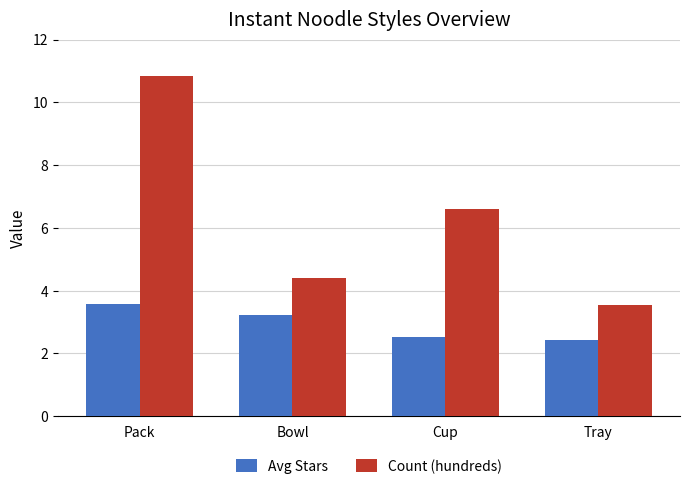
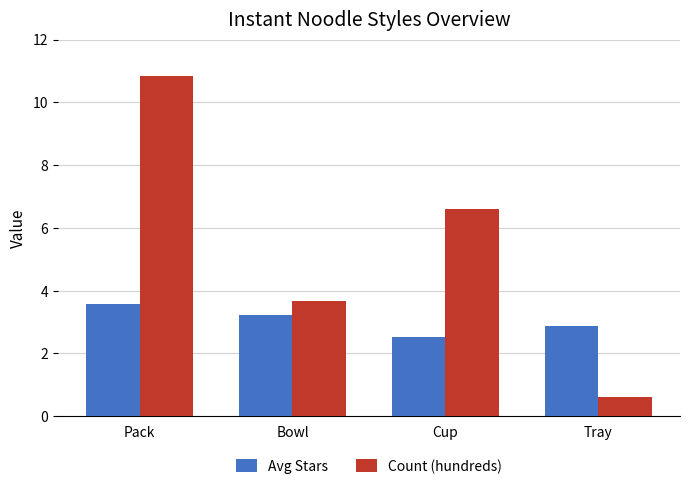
Count (hundreds), Bowl: 4.4 -> 3.7
Avg Stars, Tray: 2.4 -> 2.9
Count (hundreds), Tray: 3.5 -> 0.6
